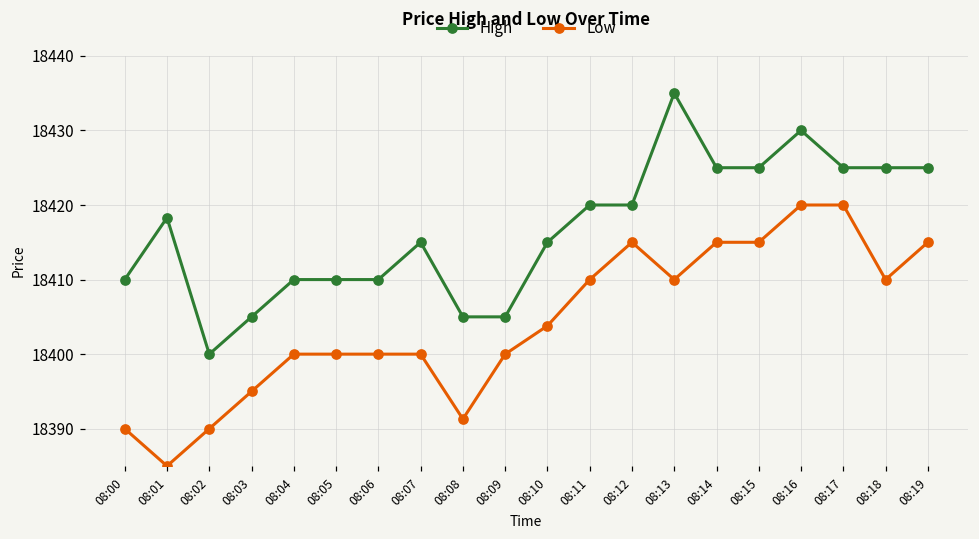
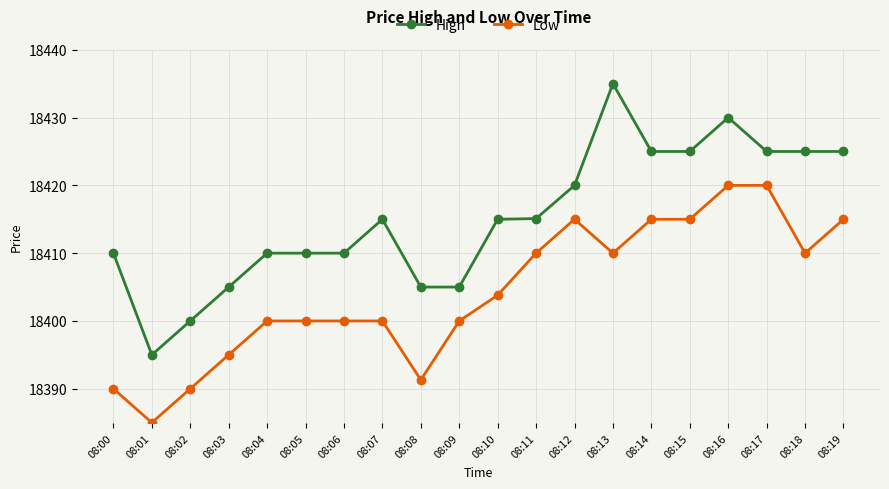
High, 08:01: 18418 -> 18395
High, 08:11: 18420 -> 18415
